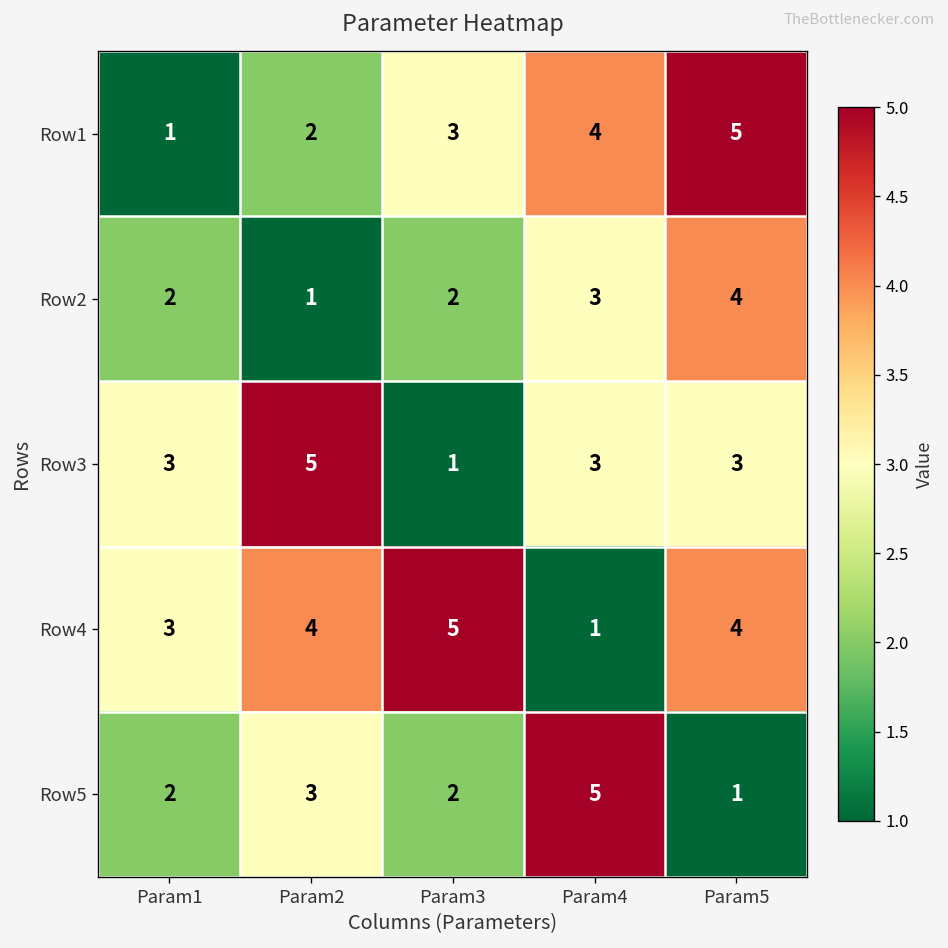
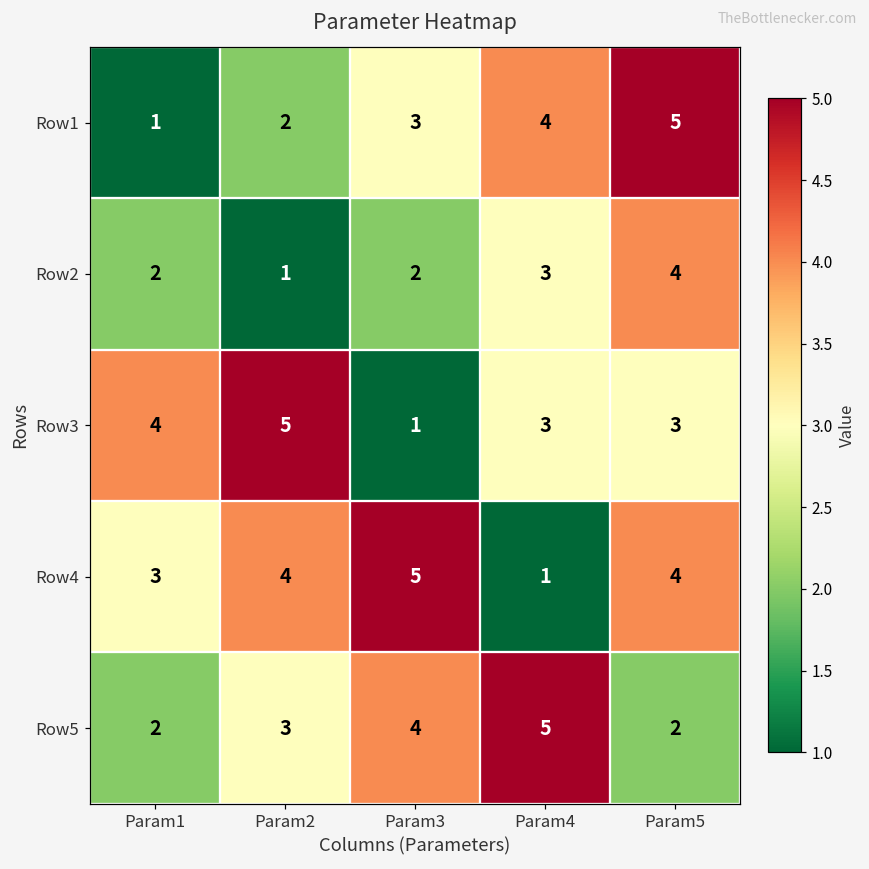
Row3, Param1: 3 -> 4
Row5, Param3: 2 -> 4
Row5, Param5: 1 -> 2
